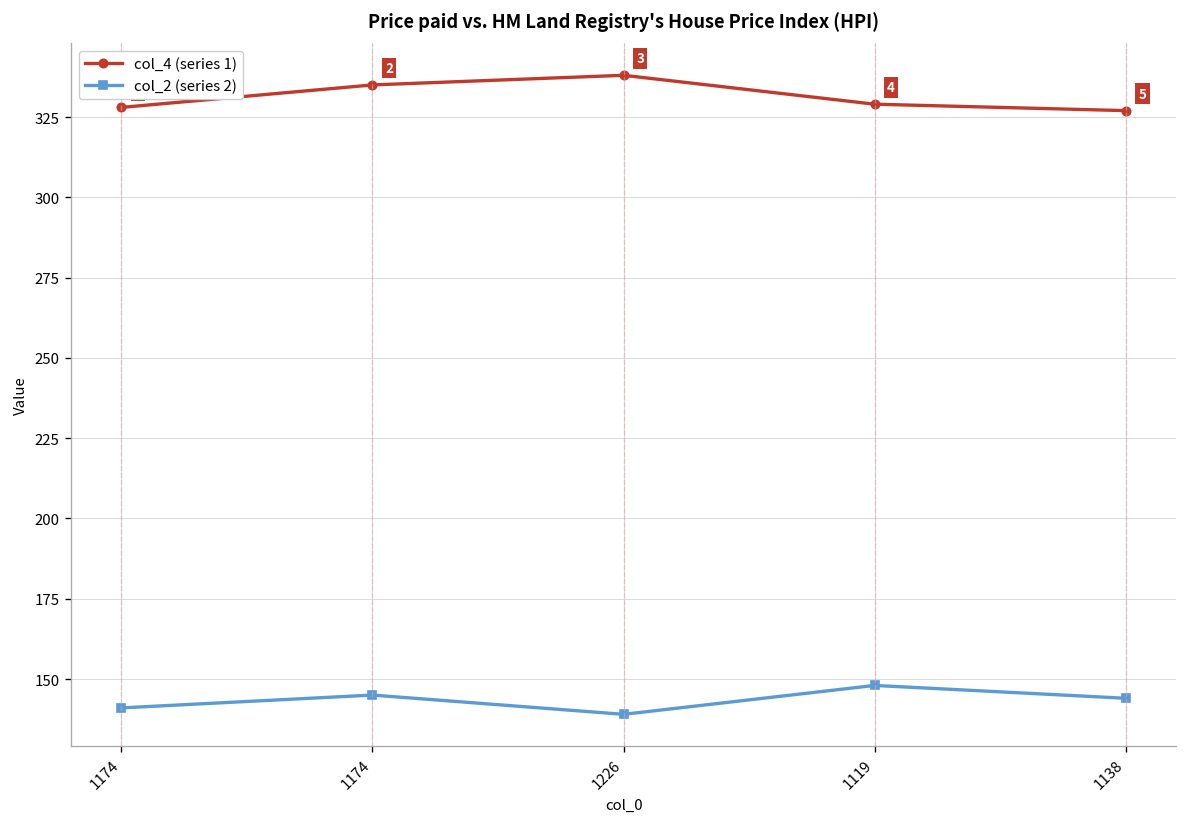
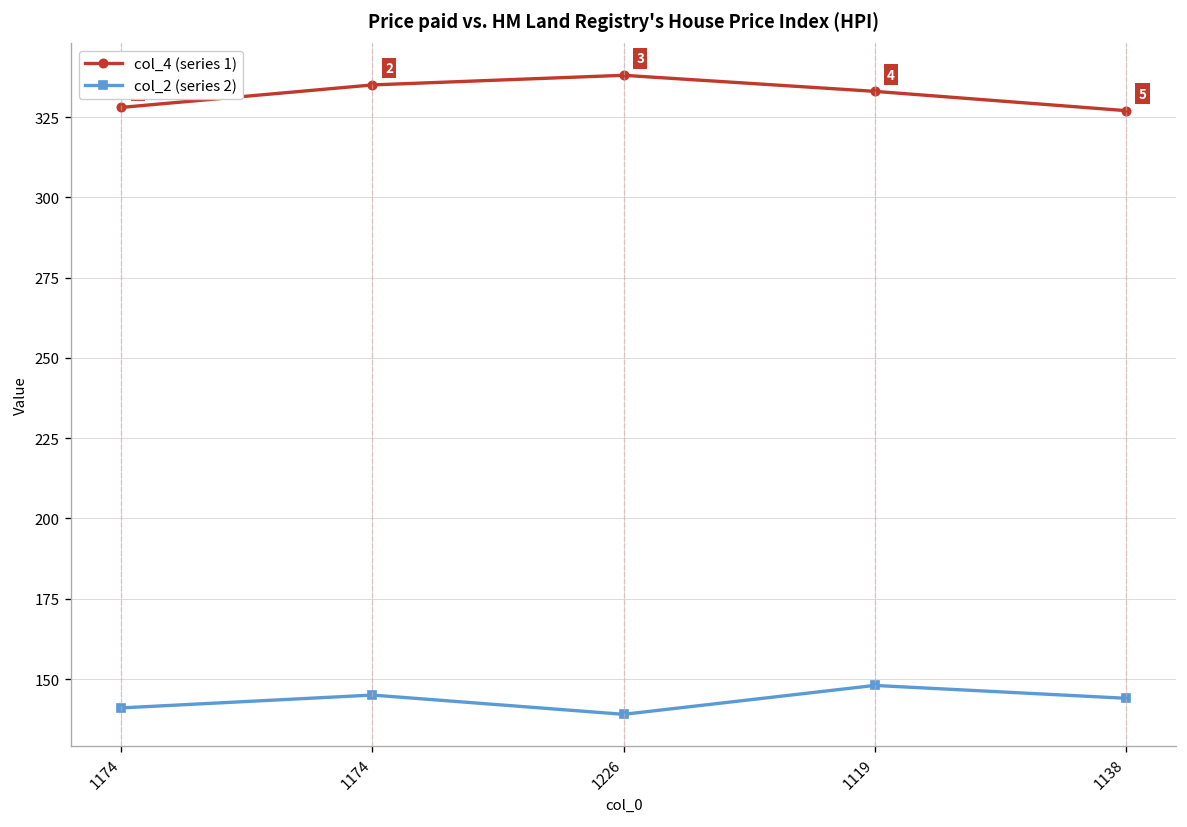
col_4 (series 1), 1119: 329 -> 333
